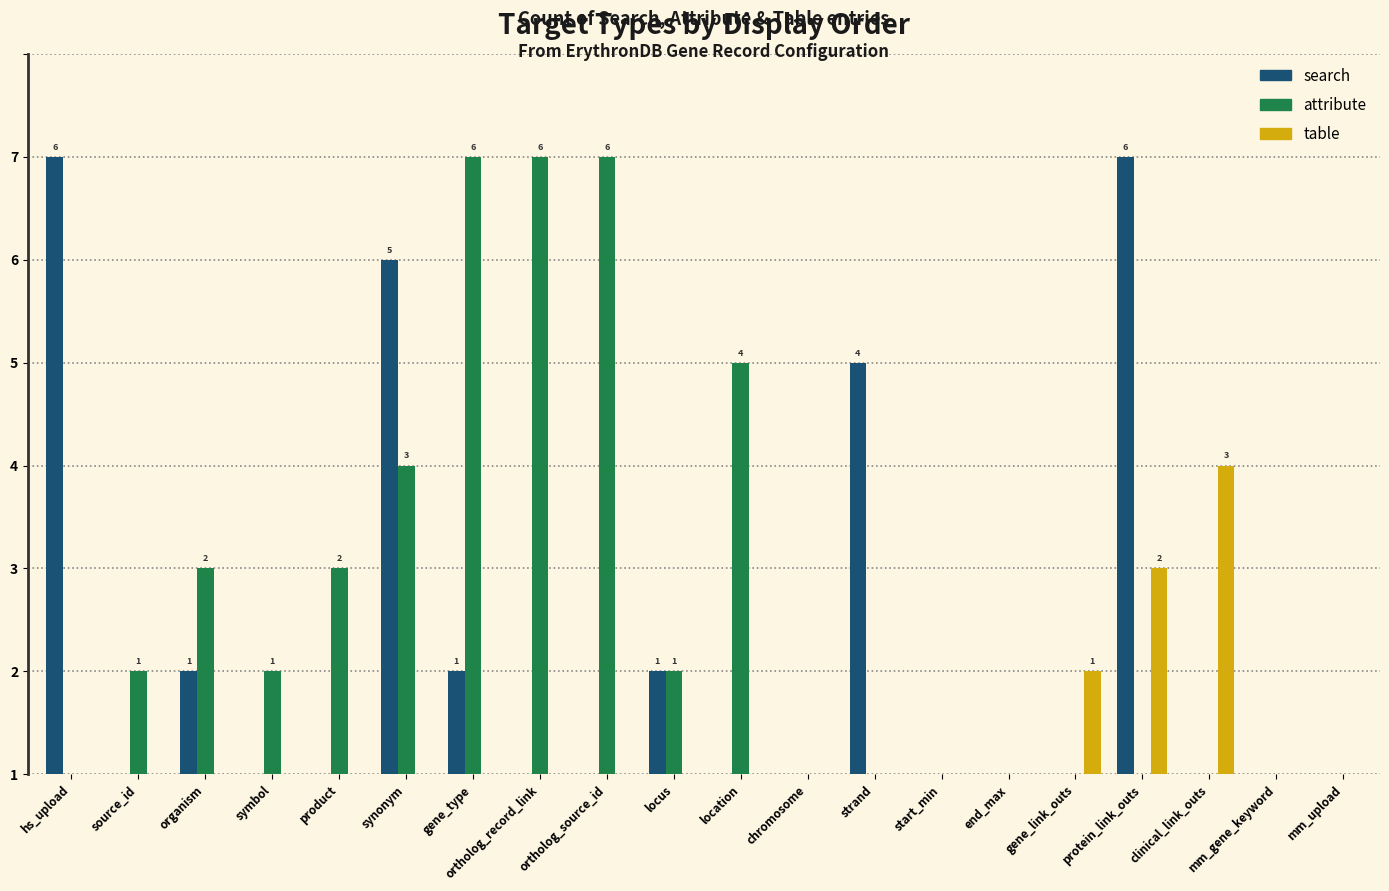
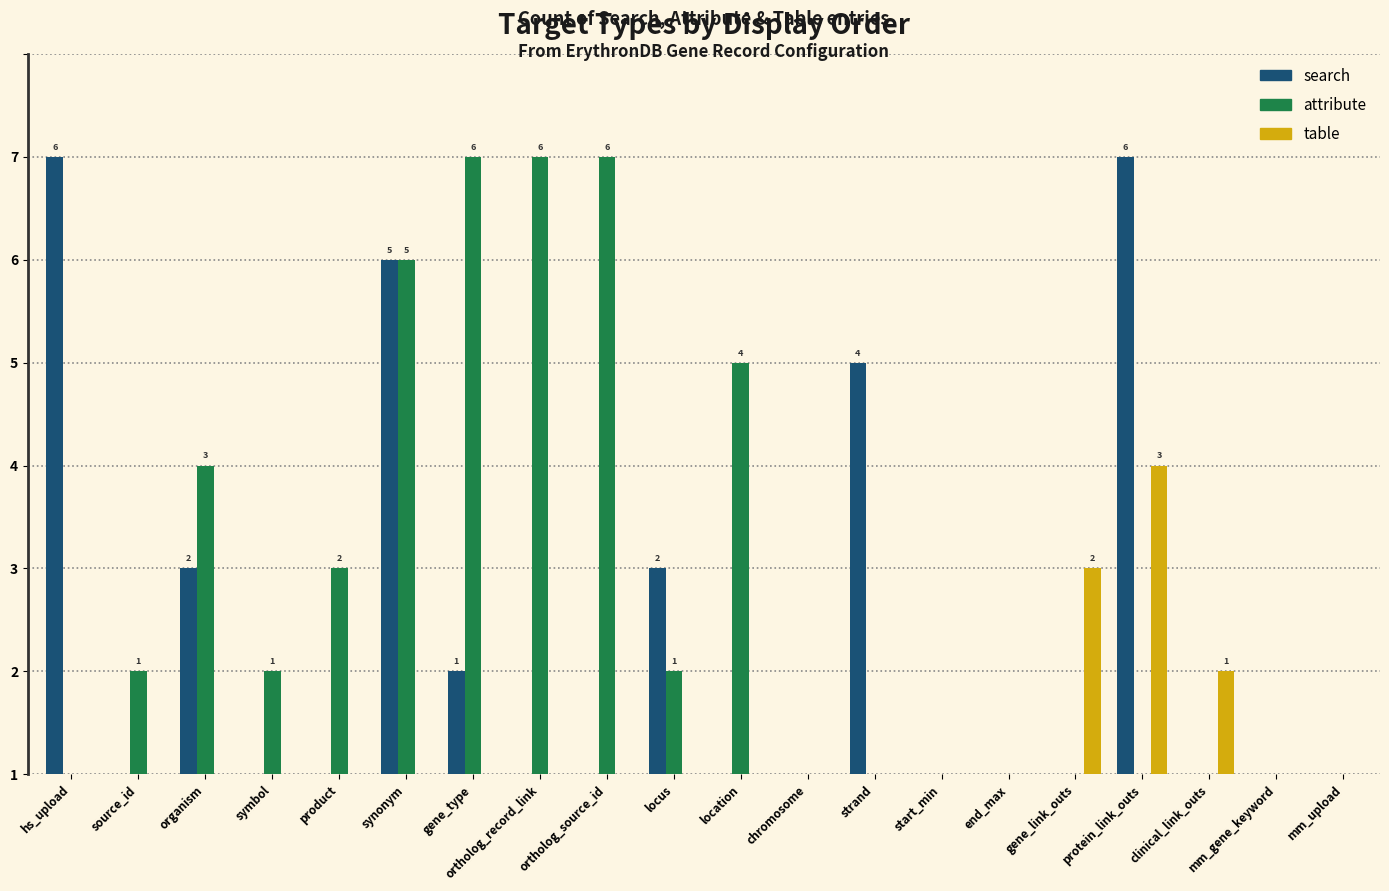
search, organism: 1 -> 2
attribute, organism: 2 -> 3
attribute, synonym: 3 -> 5
search, locus: 1 -> 2
table, gene_link_outs: 1 -> 2
table, protein_link_outs: 2 -> 3
table, clinical_link_outs: 3 -> 1
